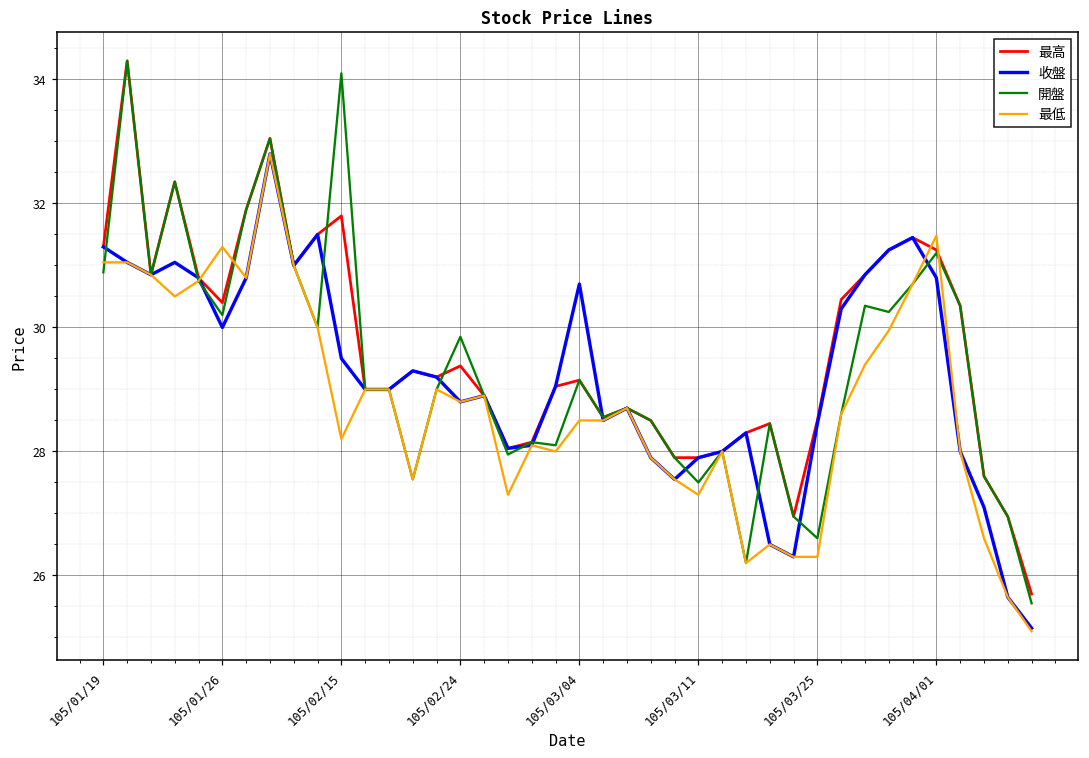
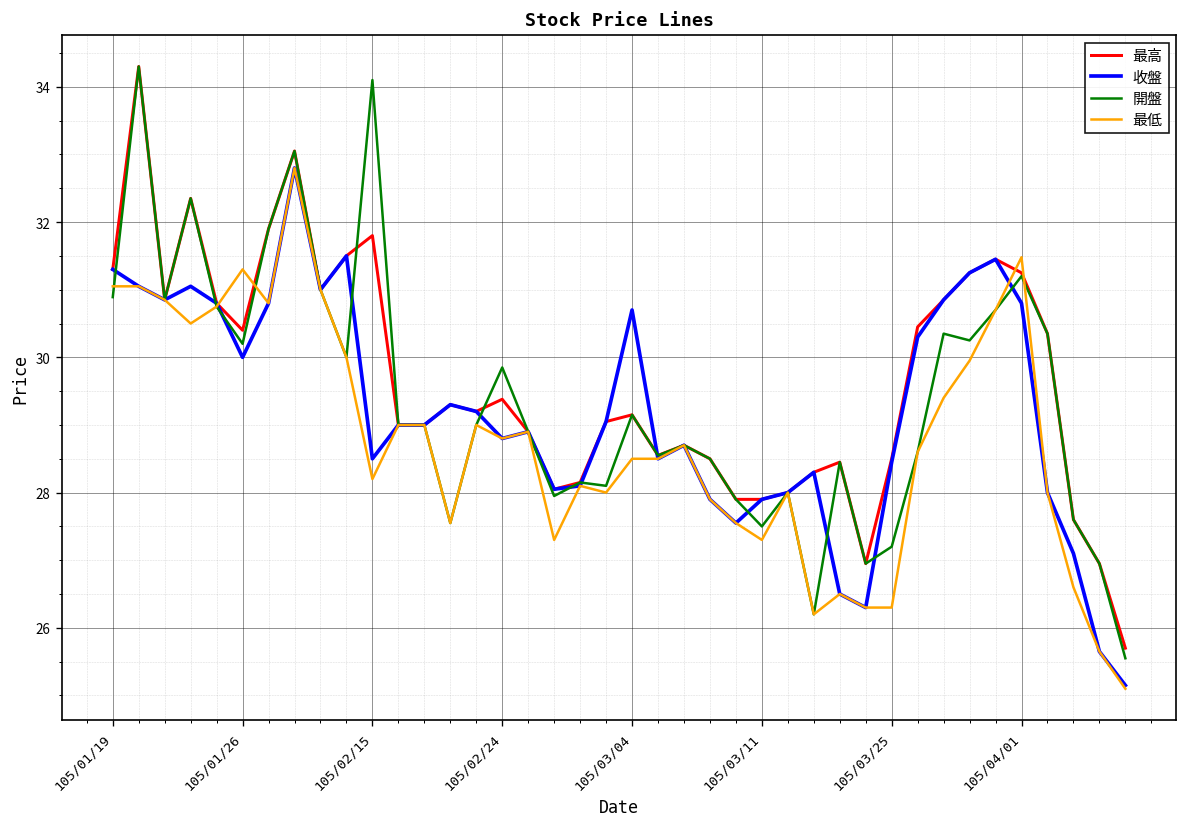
收盤, 105/02/15: 29.5 -> 28.5
開盤, 105/03/25: 26.6 -> 27.2
